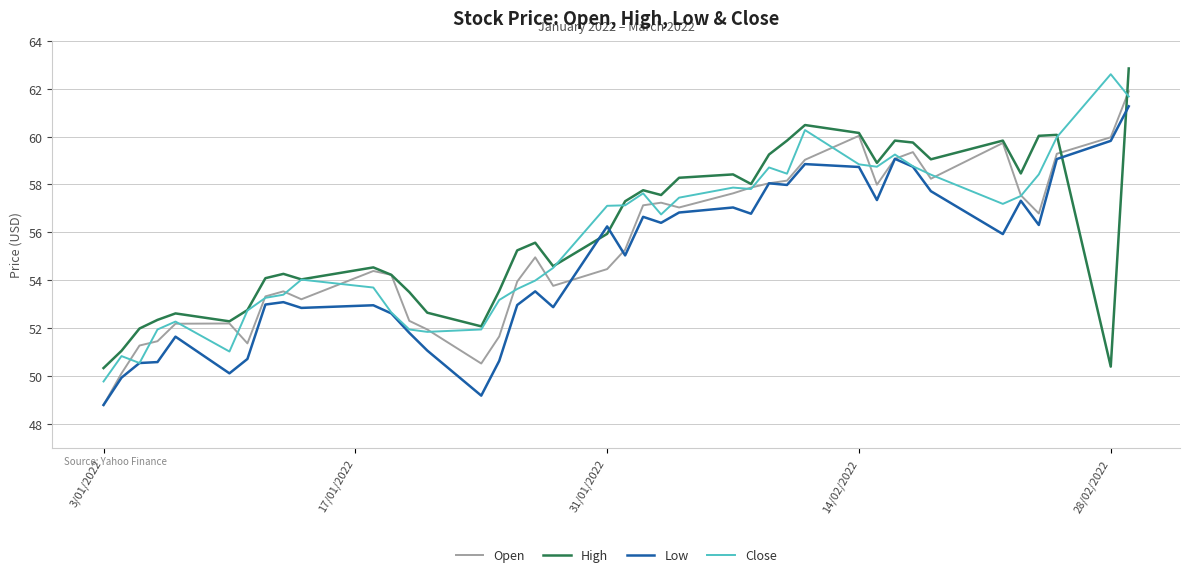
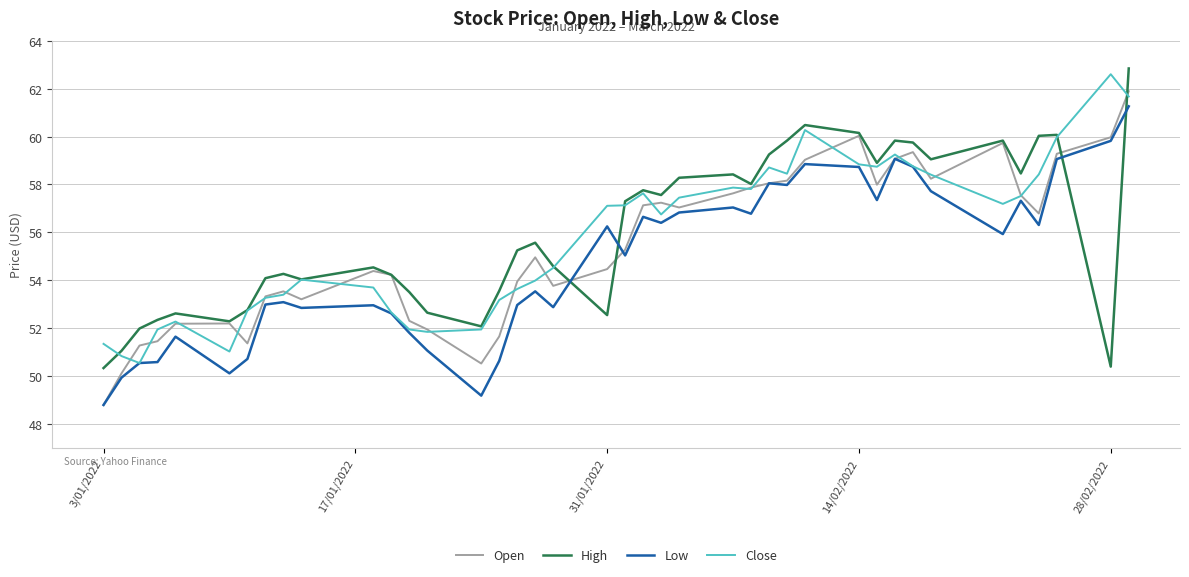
Close, 3/01/2022: 49.8 -> 51.4
High, 31/01/2022: 55.9 -> 52.6
